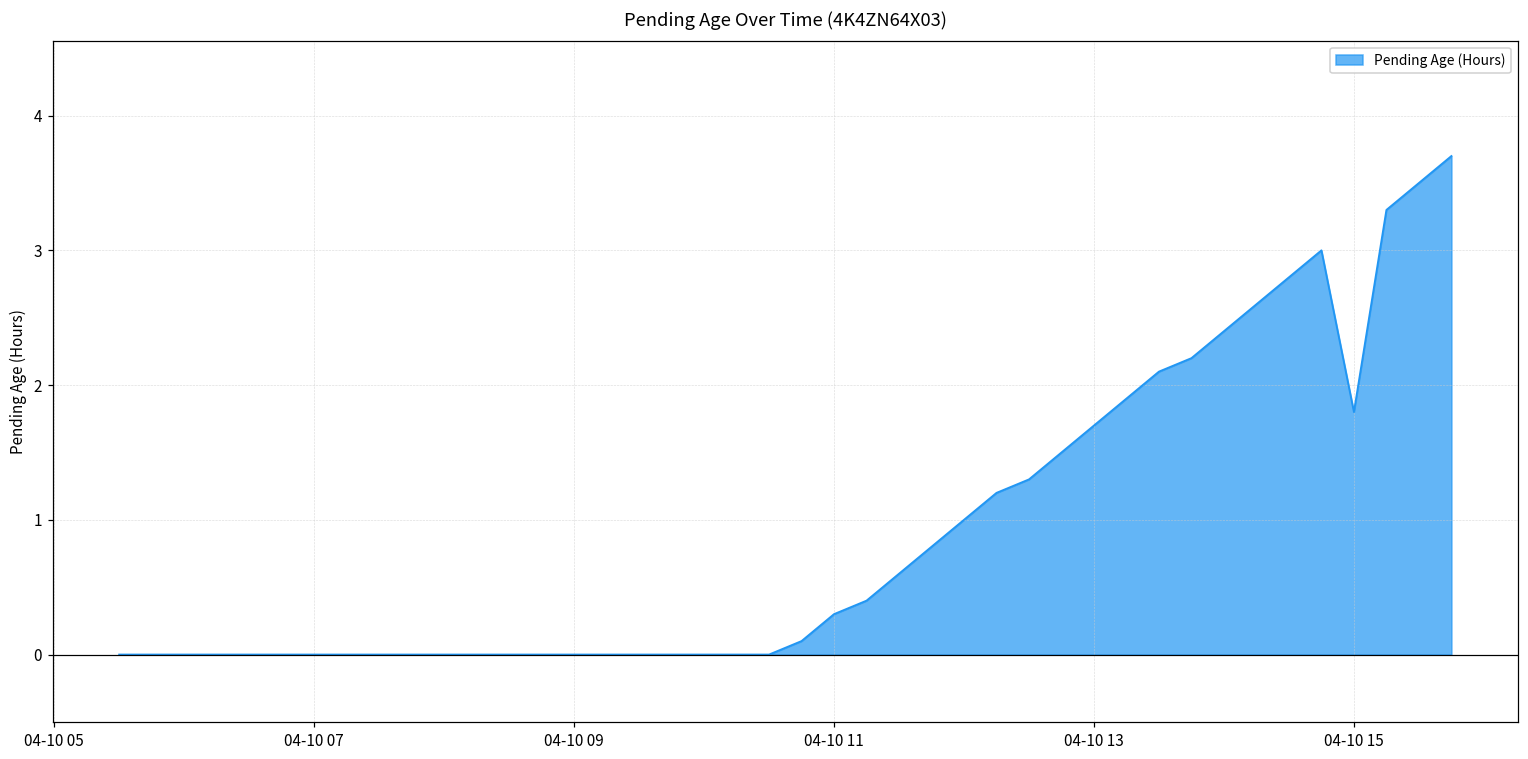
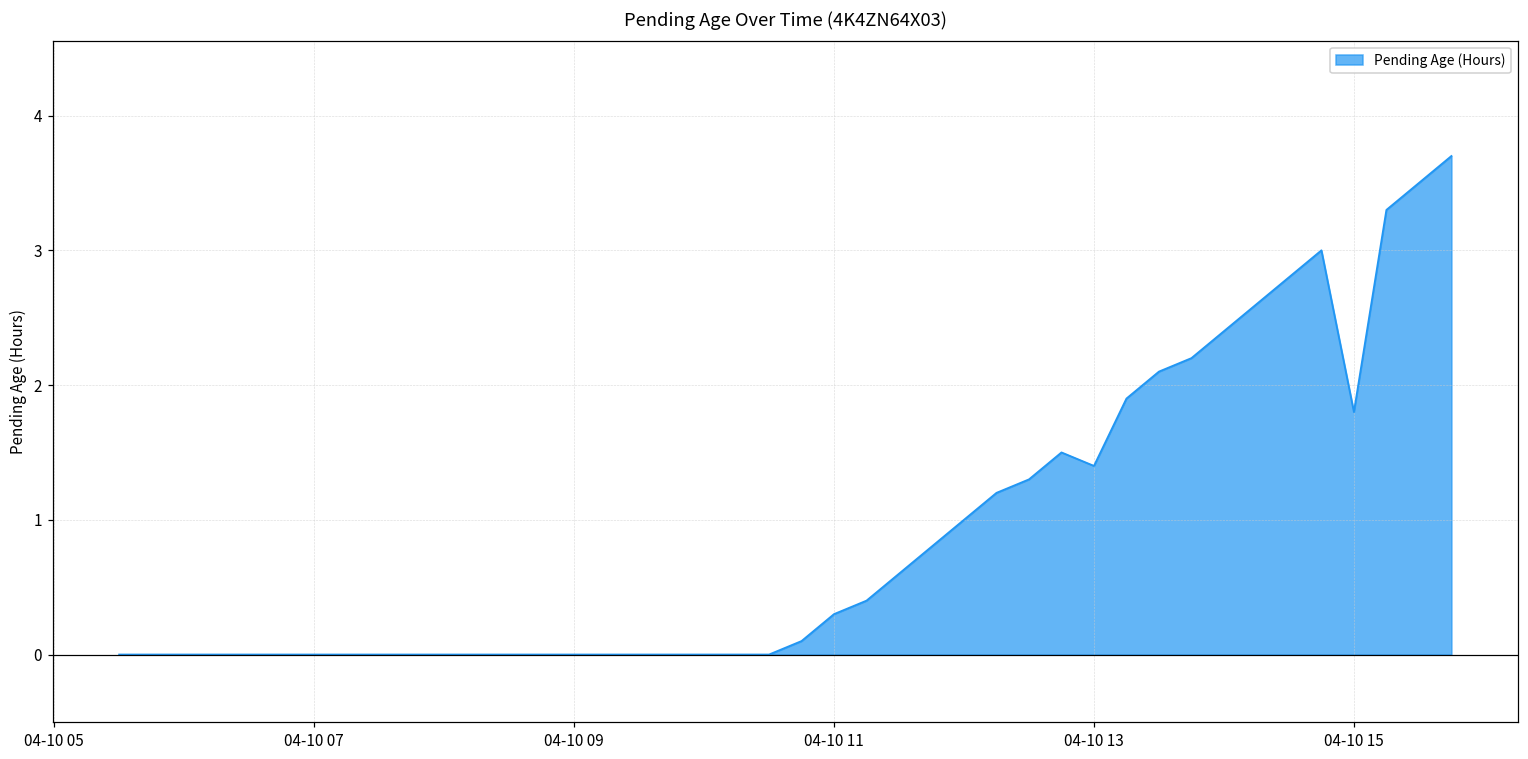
04-10 13: 1.7 -> 1.4
